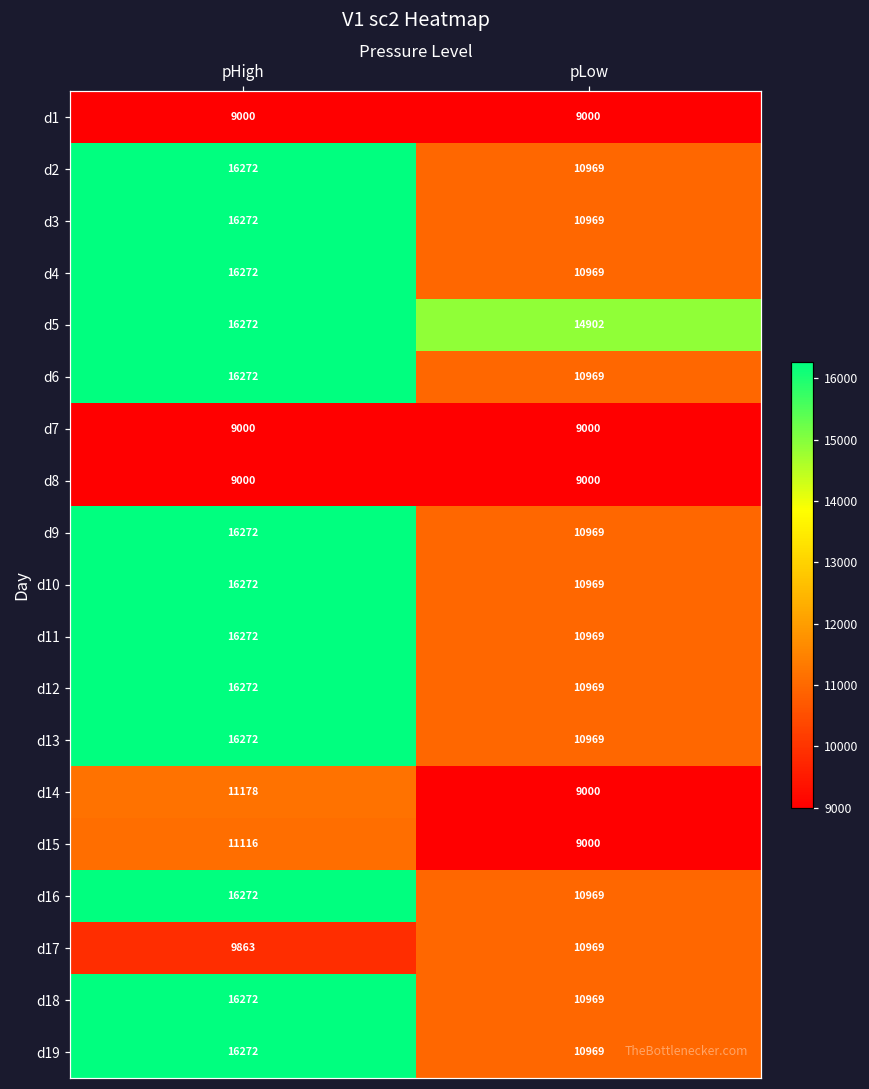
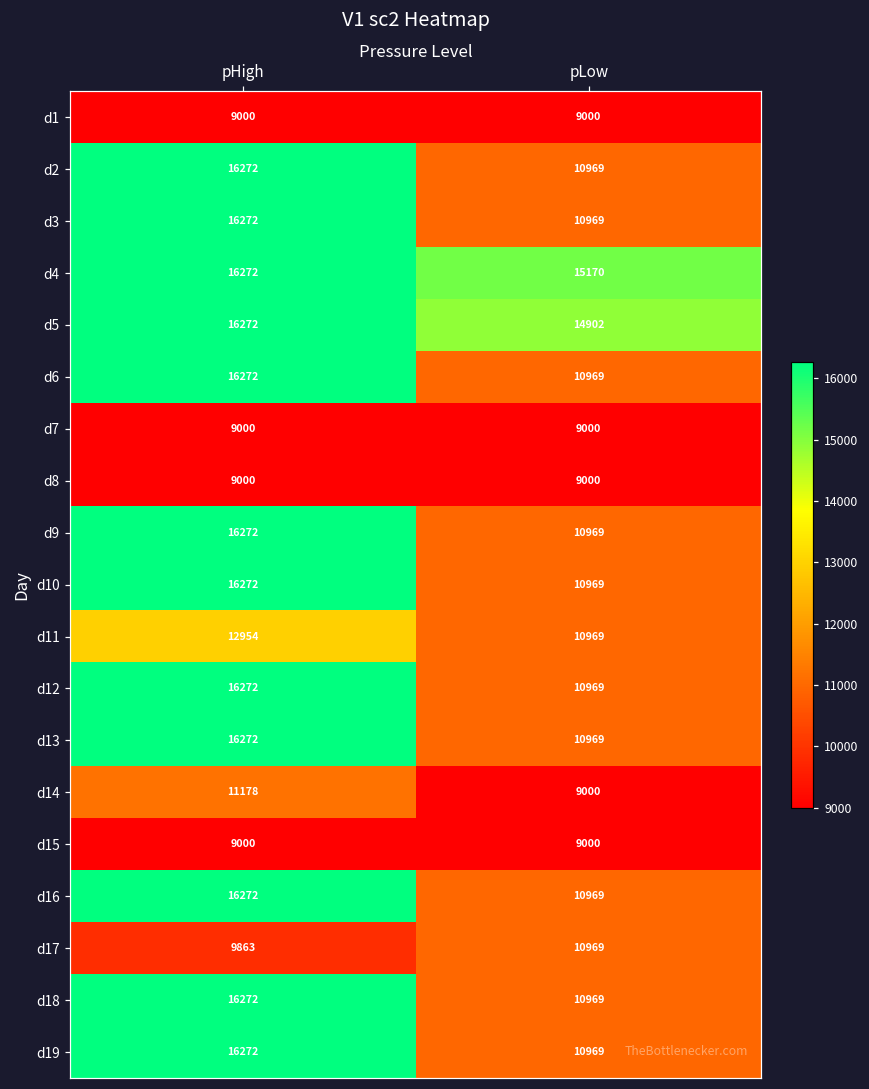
d4, pLow: 10969 -> 15170
d11, pHigh: 16272 -> 12954
d15, pHigh: 11116 -> 9000
